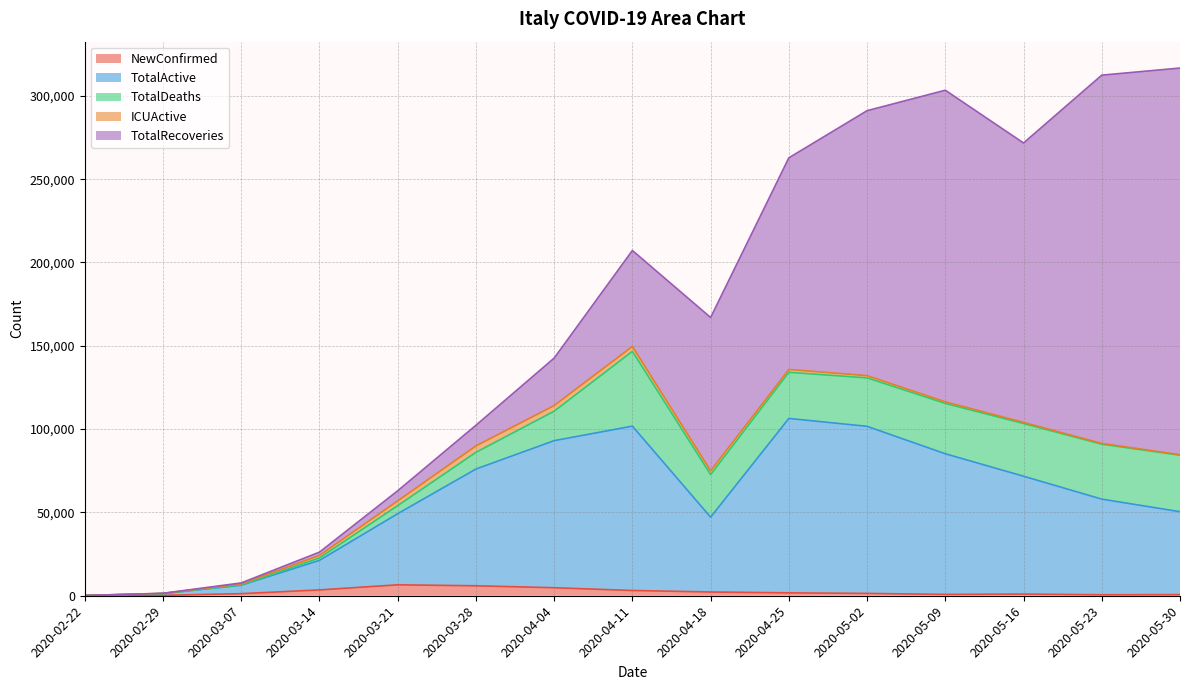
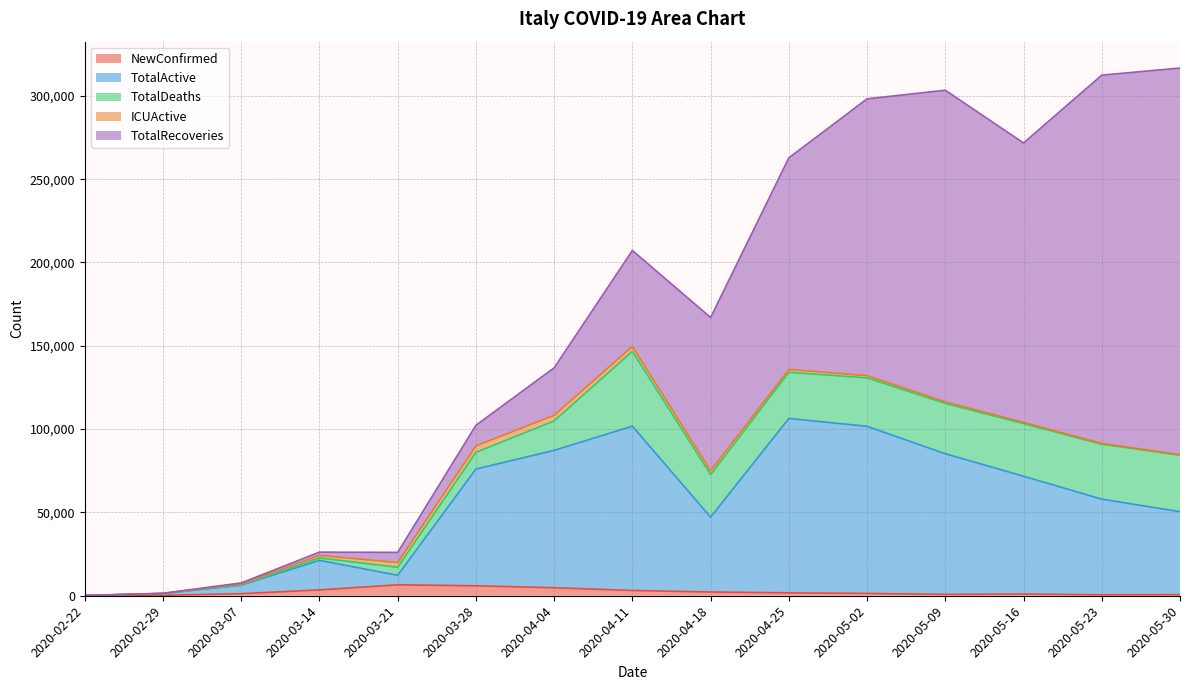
TotalActive, 2020-03-21: 43,000 -> 6,000
TotalActive, 2020-04-04: 88,000 -> 82,000
TotalRecoveries, 2020-05-02: 159,000 -> 166,000
